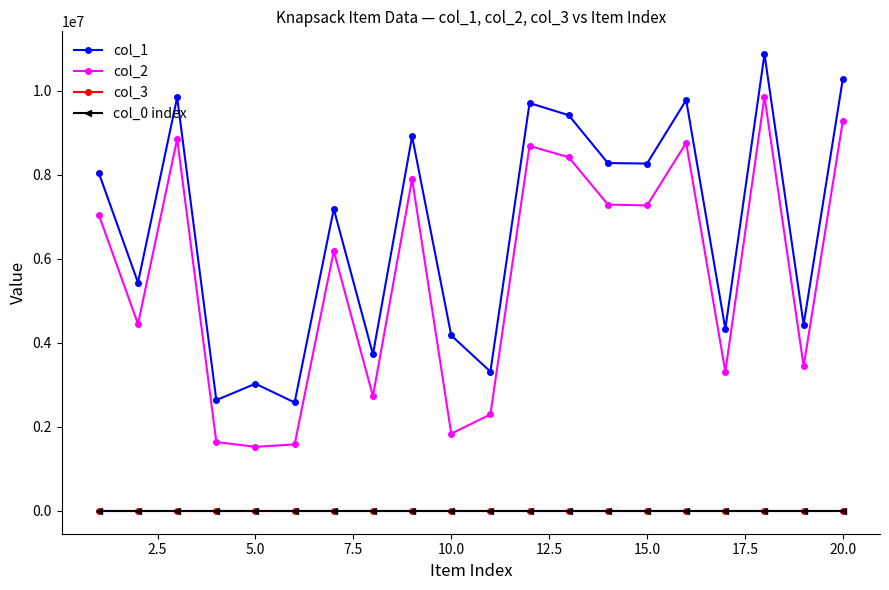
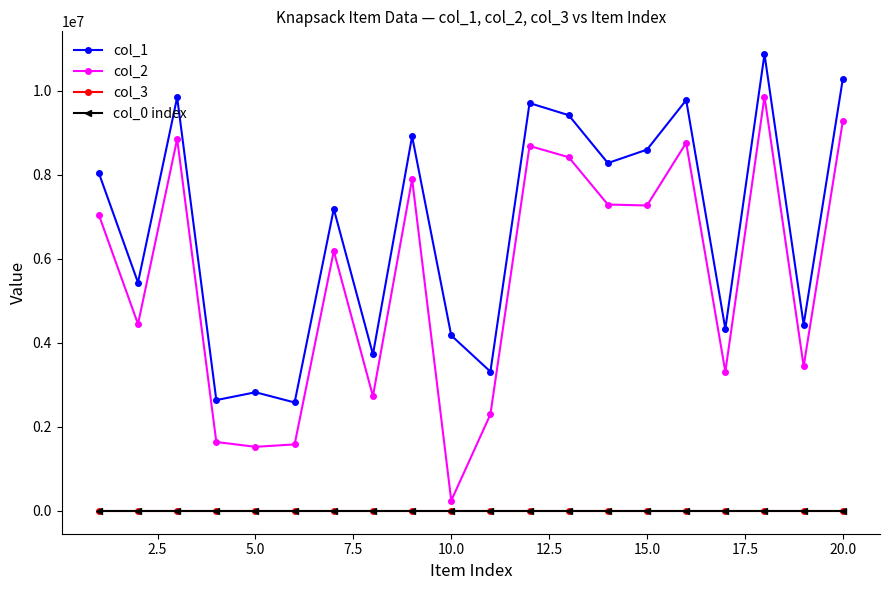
col_1, 5.0: 3000000 -> 2800000
col_2, 10.0: 1800000 -> 200000
col_1, 15.0: 8300000 -> 8600000
